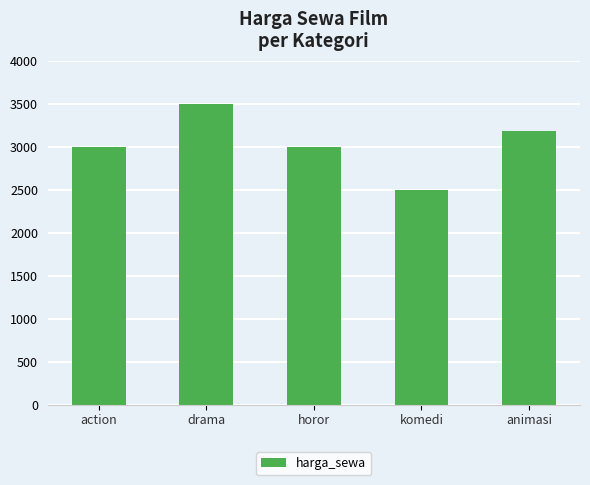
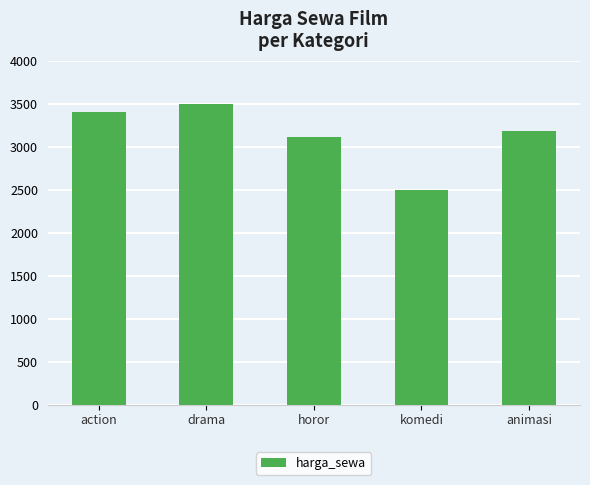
action: 3000 -> 3400
horor: 3000 -> 3100
